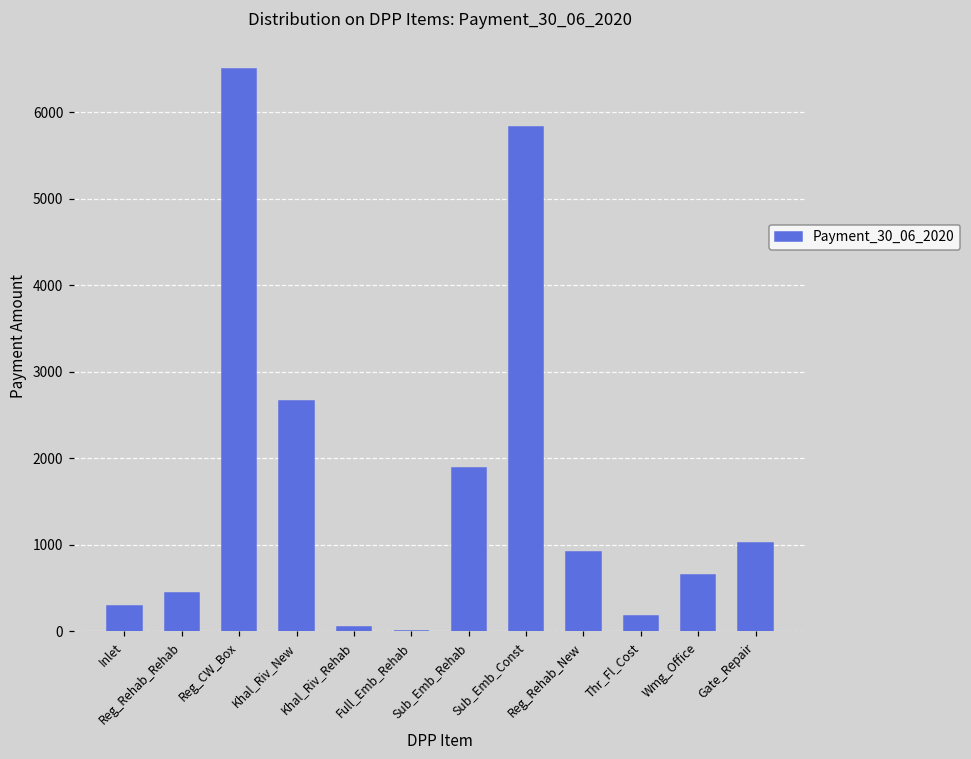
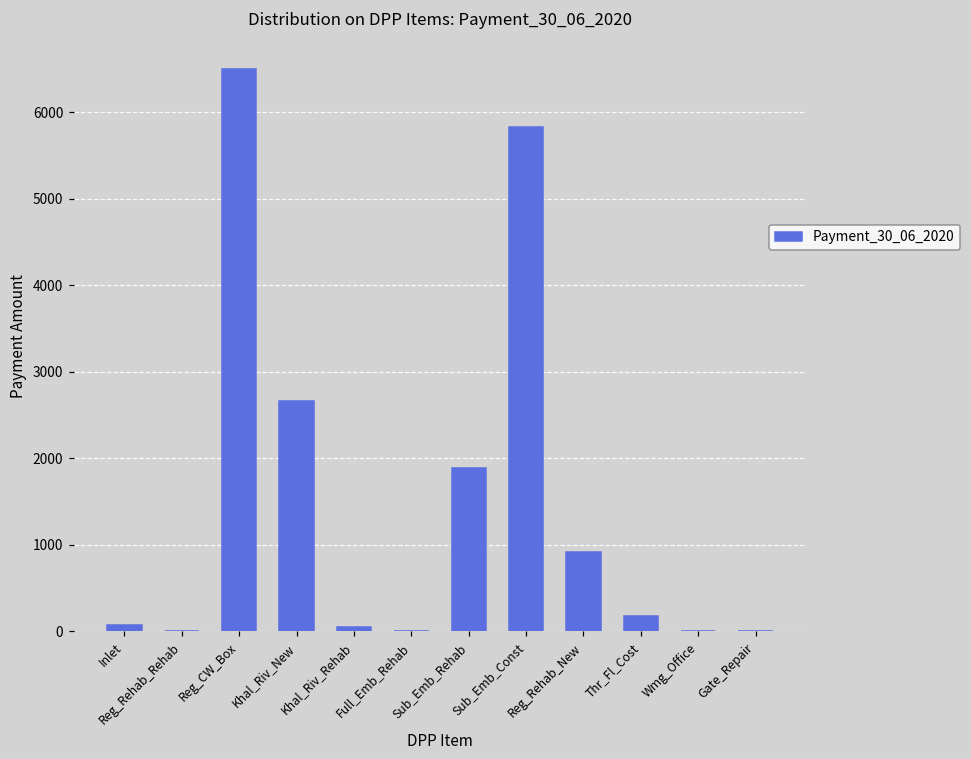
Inlet: 300 -> 100
Reg_Rehab_Rehab: 400 -> 0
Wmg_Office: 700 -> 0
Gate_Repair: 1000 -> 0
